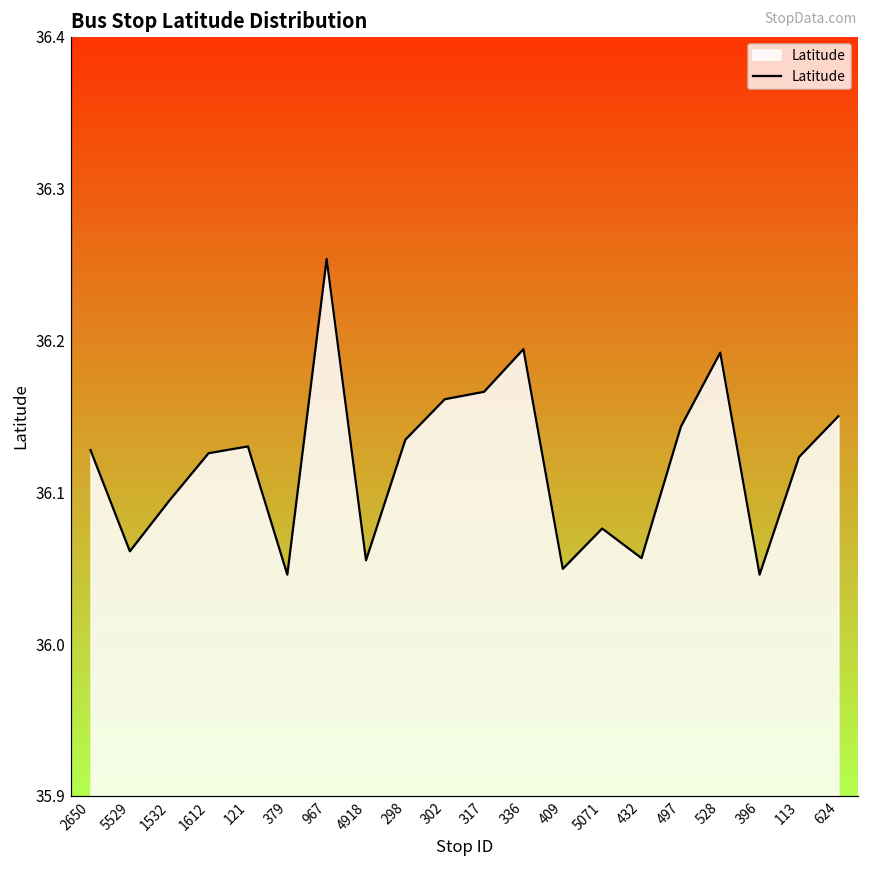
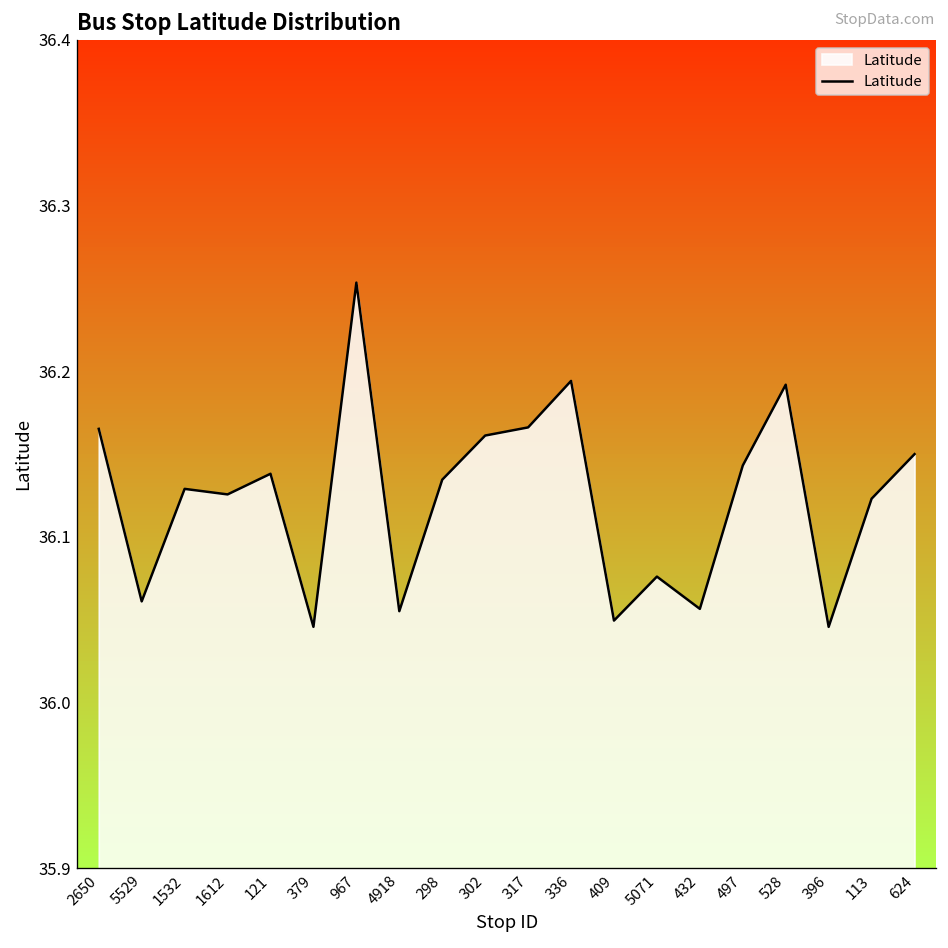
2650: 36.128 -> 36.165
1532: 36.094 -> 36.129
121: 36.130 -> 36.138
